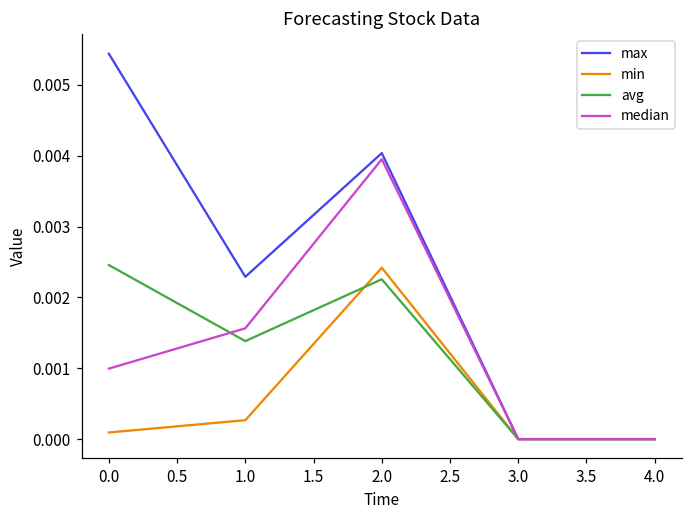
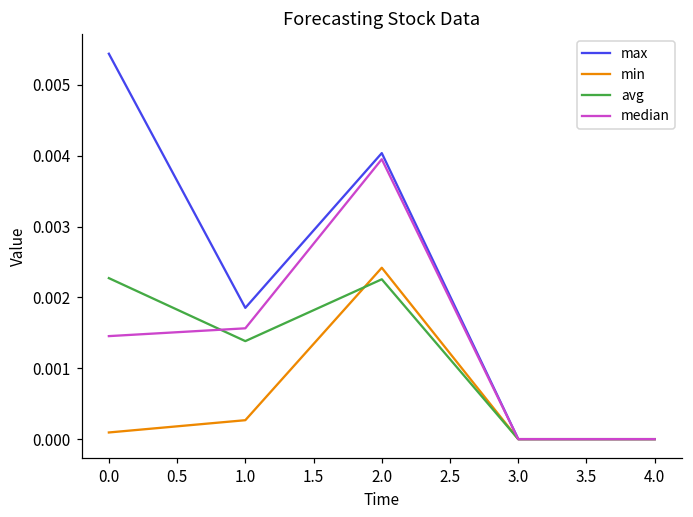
avg, 0.0: 0.0025 -> 0.0023
median, 0.0: 0.0010 -> 0.0015
max, 1.0: 0.0023 -> 0.0019
